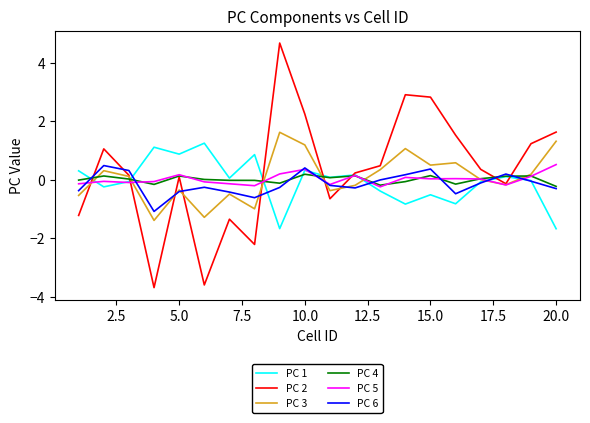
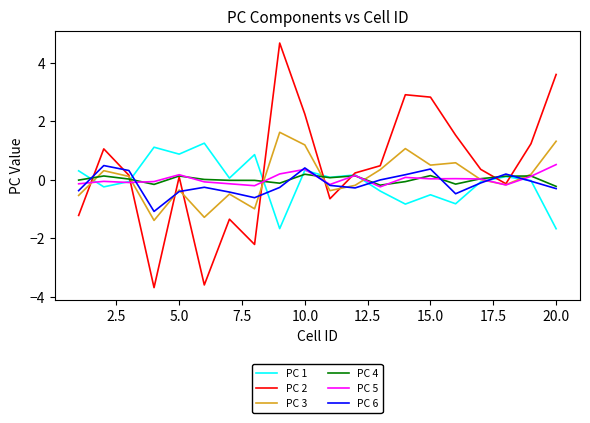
PC 2, 20.0: 1.6 -> 3.6
